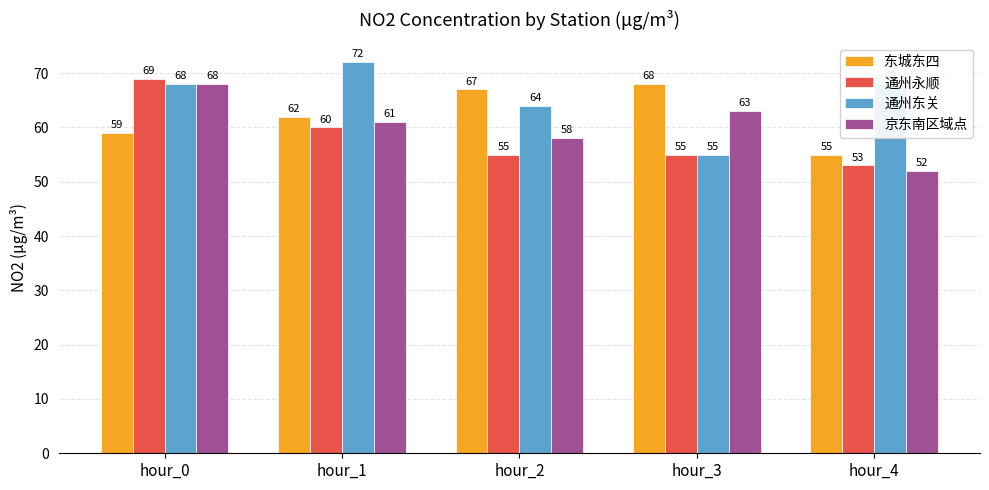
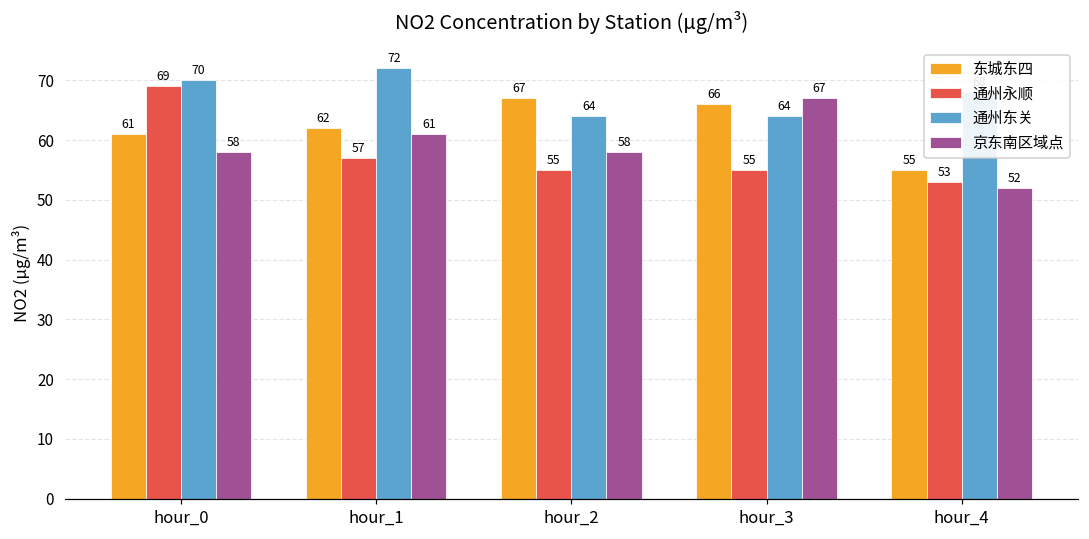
东城东四, hour_0: 59 -> 61
通州东关, hour_0: 68 -> 70
京东南区域点, hour_0: 68 -> 58
通州永顺, hour_1: 60 -> 57
东城东四, hour_3: 68 -> 66
通州东关, hour_3: 55 -> 64
京东南区域点, hour_3: 63 -> 67
